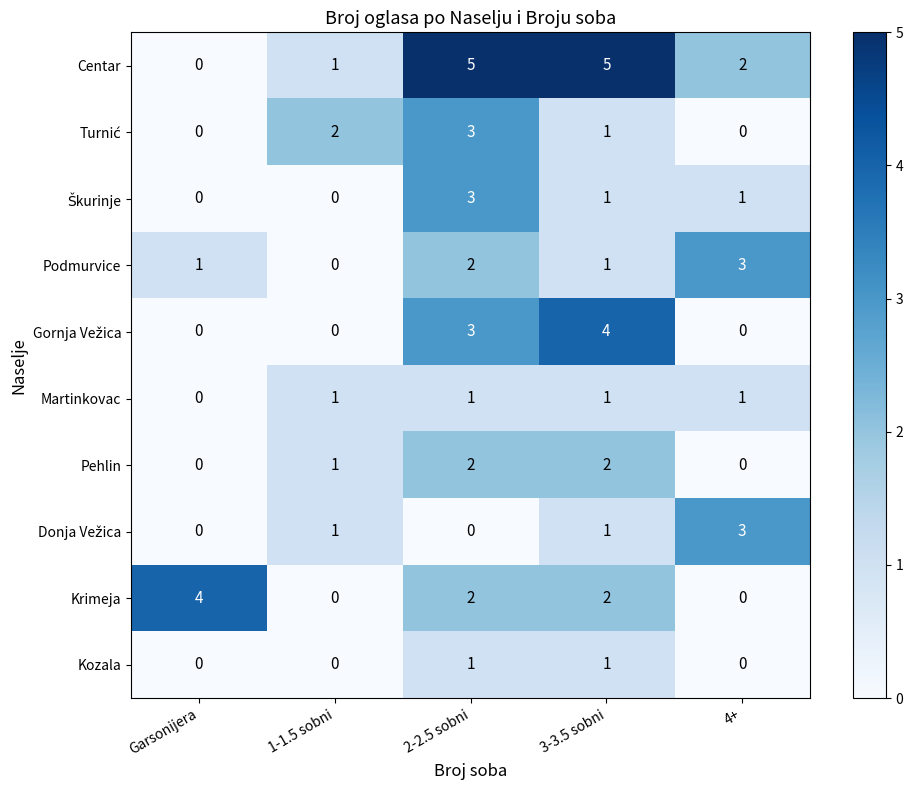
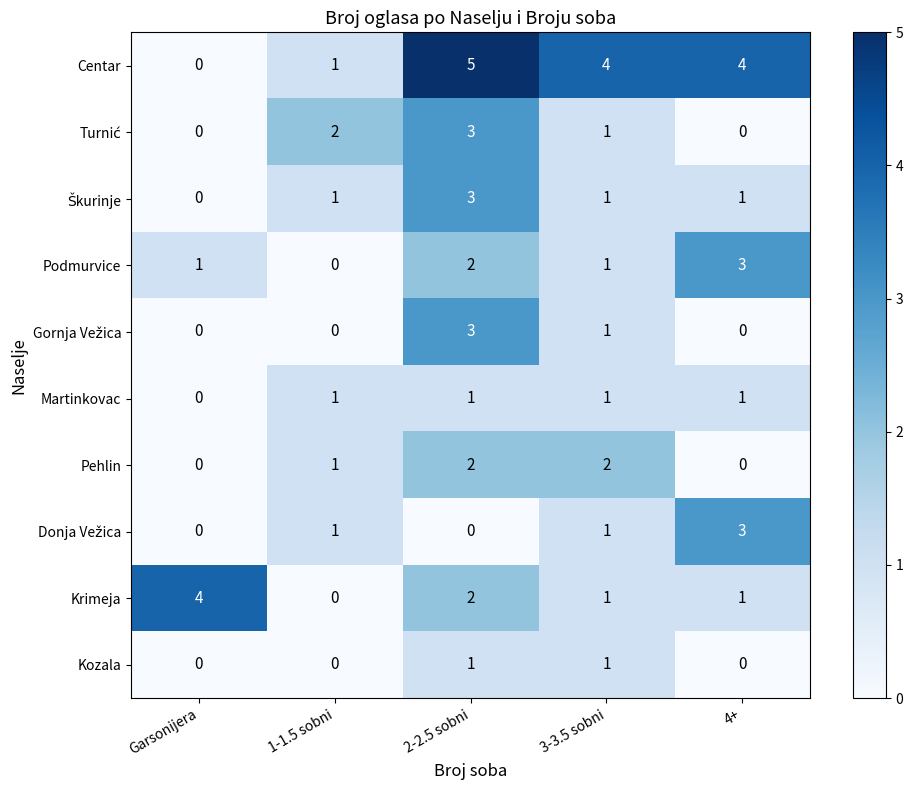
Centar, 3-3.5 sobni: 5 -> 4
Centar, 4+: 2 -> 4
Škurinje, 1-1.5 sobni: 0 -> 1
Gornja Vežica, 3-3.5 sobni: 4 -> 1
Krimeja, 3-3.5 sobni: 2 -> 1
Krimeja, 4+: 0 -> 1
